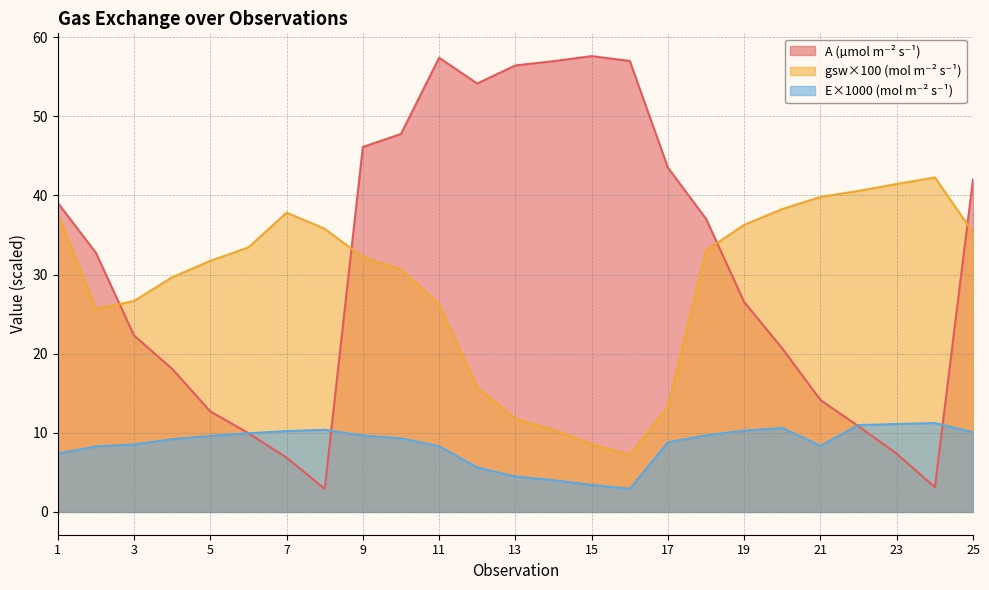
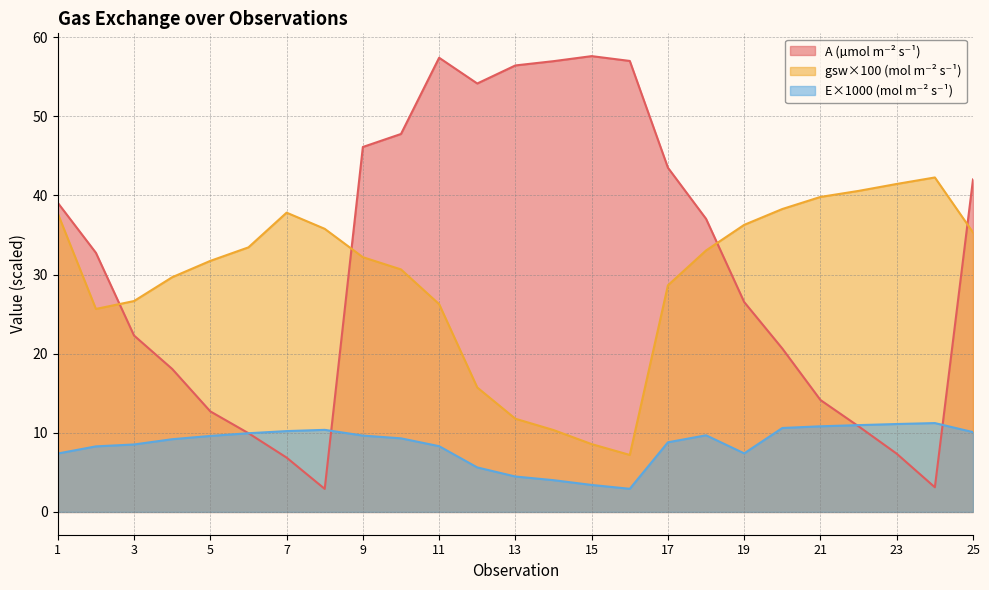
gsw×100 (mol m⁻² s⁻¹), 17: 13 -> 29
E×1000 (mol m⁻² s⁻¹), 19: 10 -> 7
E×1000 (mol m⁻² s⁻¹), 21: 8 -> 11
